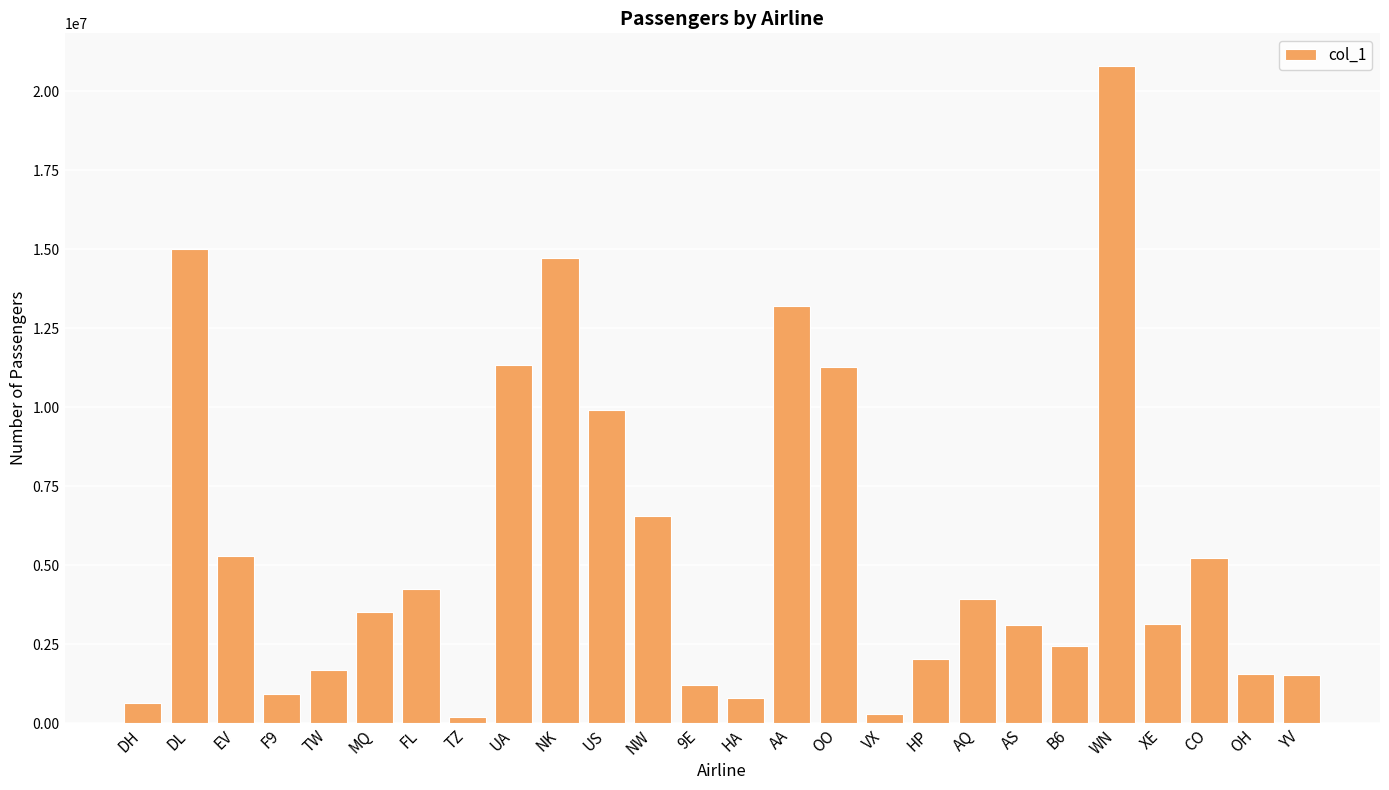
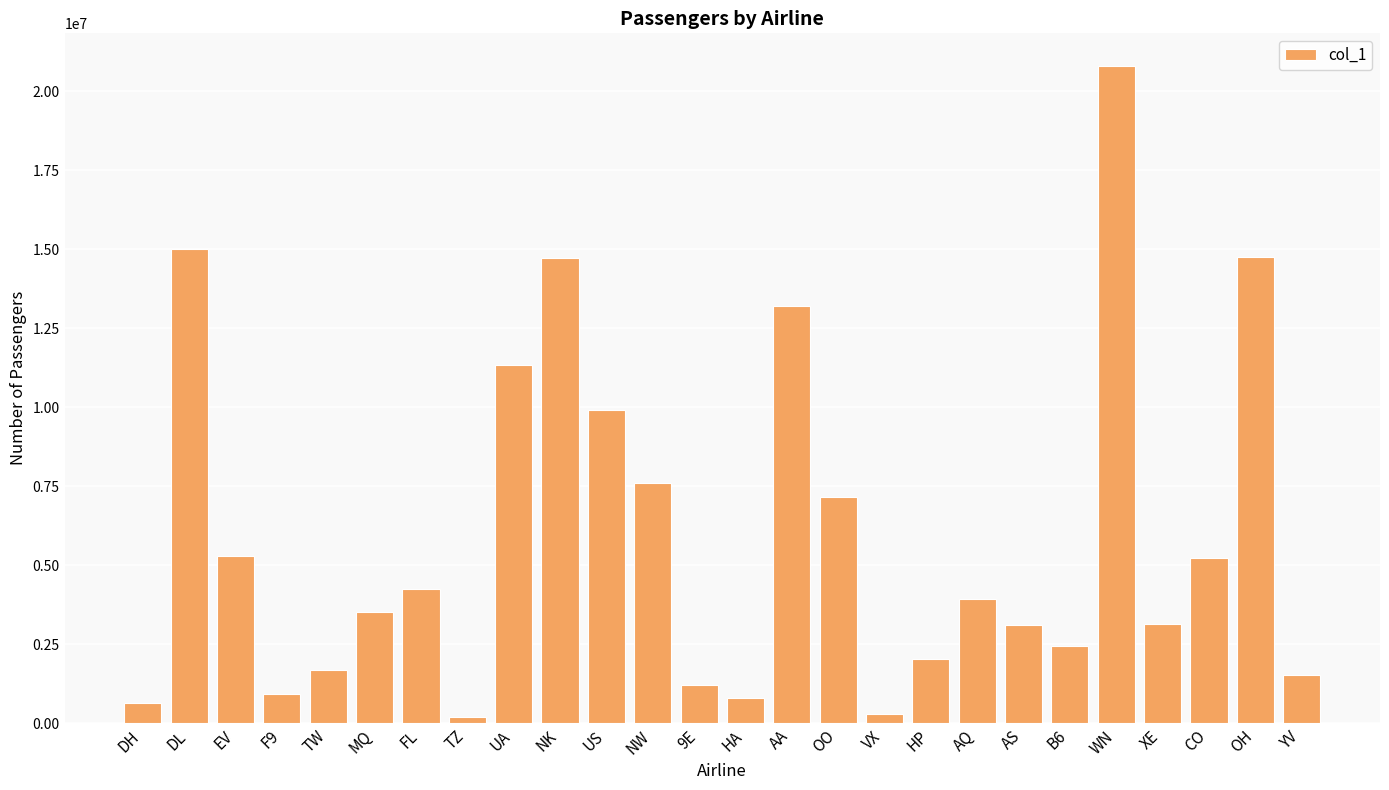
NW: 6500000 -> 7600000
OO: 11300000 -> 7200000
OH: 1600000 -> 14800000
